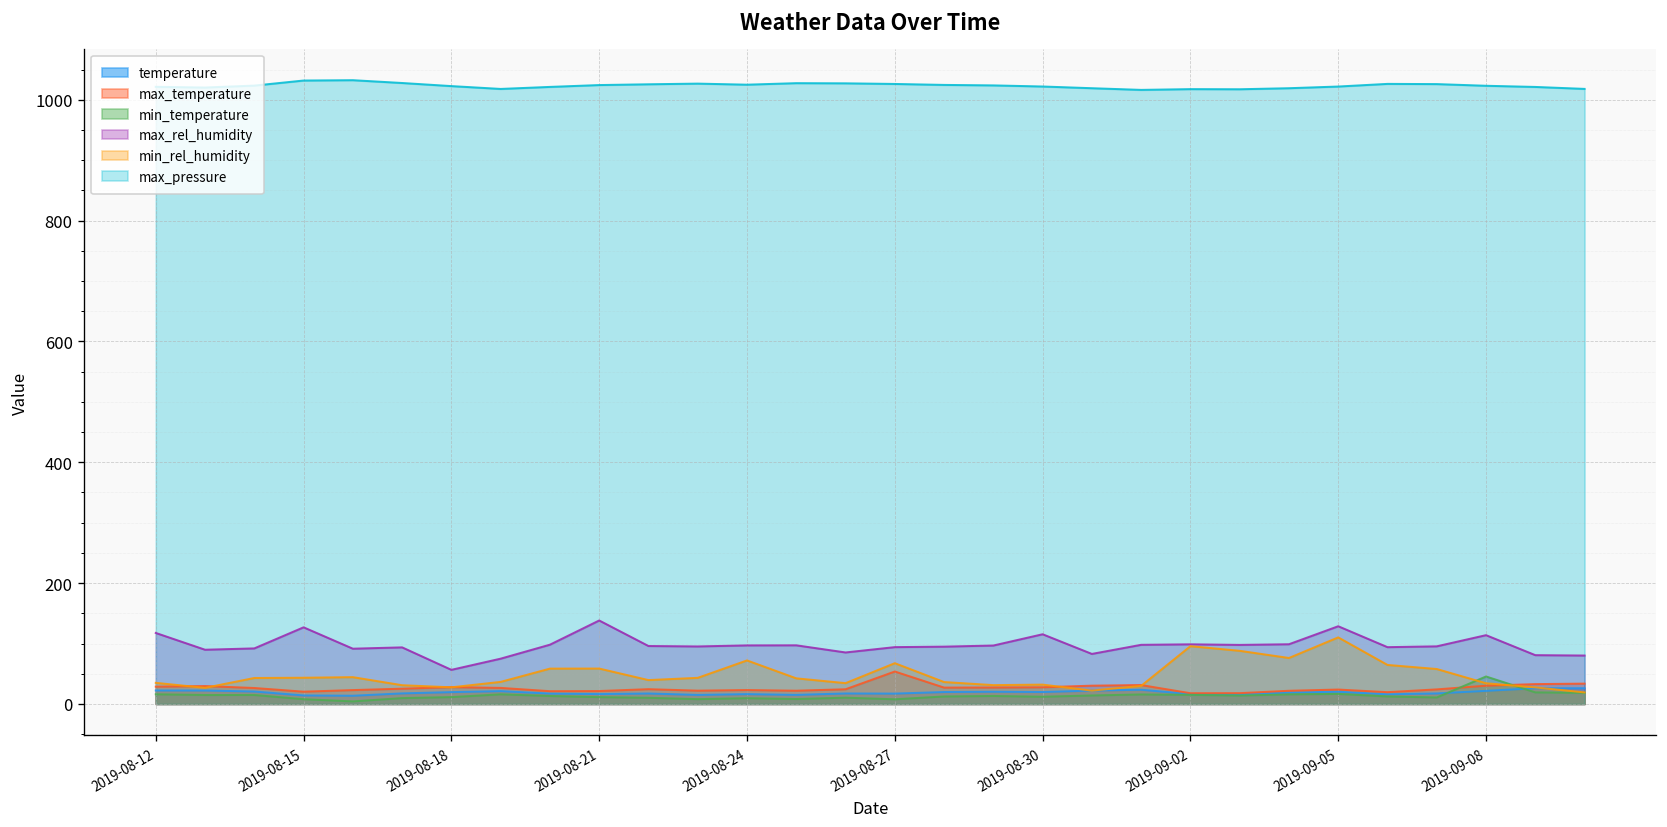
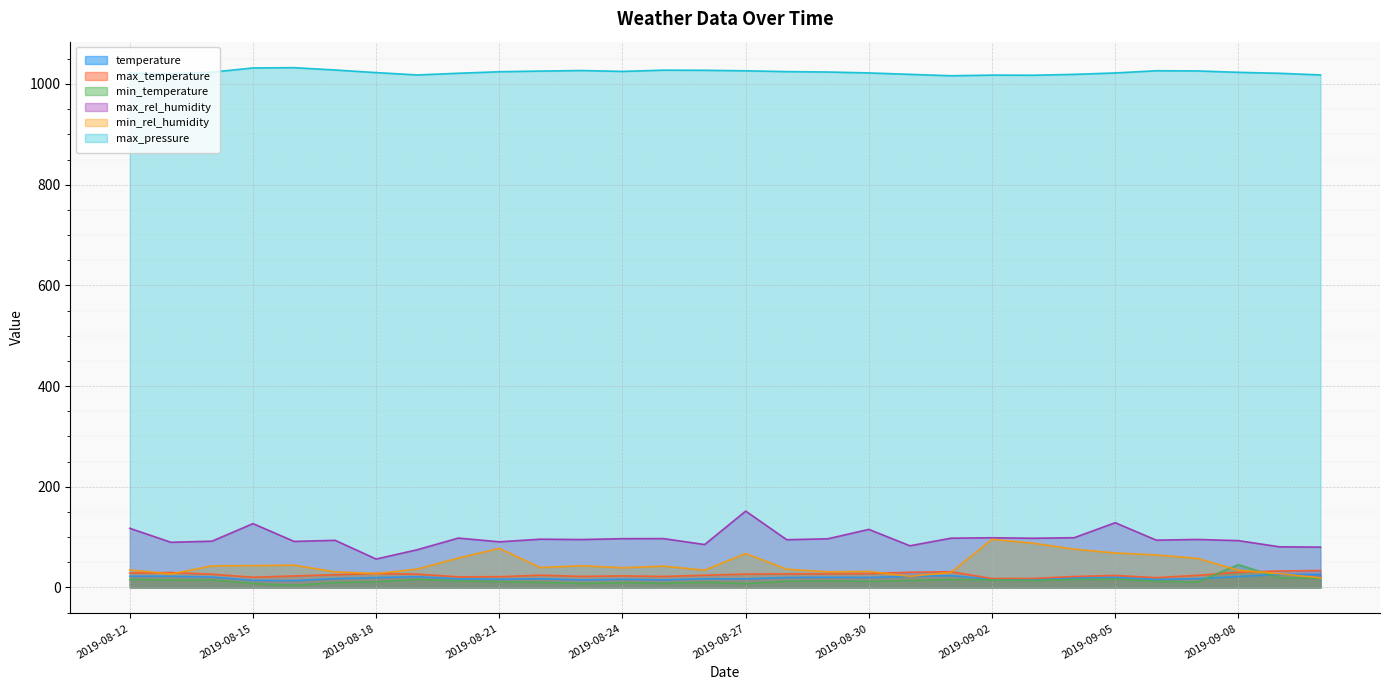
max_rel_humidity, 2019-08-21: 140 -> 90
min_rel_humidity, 2019-08-21: 60 -> 80
min_rel_humidity, 2019-08-24: 70 -> 40
max_temperature, 2019-08-27: 50 -> 30
max_rel_humidity, 2019-08-27: 90 -> 150
min_rel_humidity, 2019-09-05: 110 -> 70
max_rel_humidity, 2019-09-08: 110 -> 90
